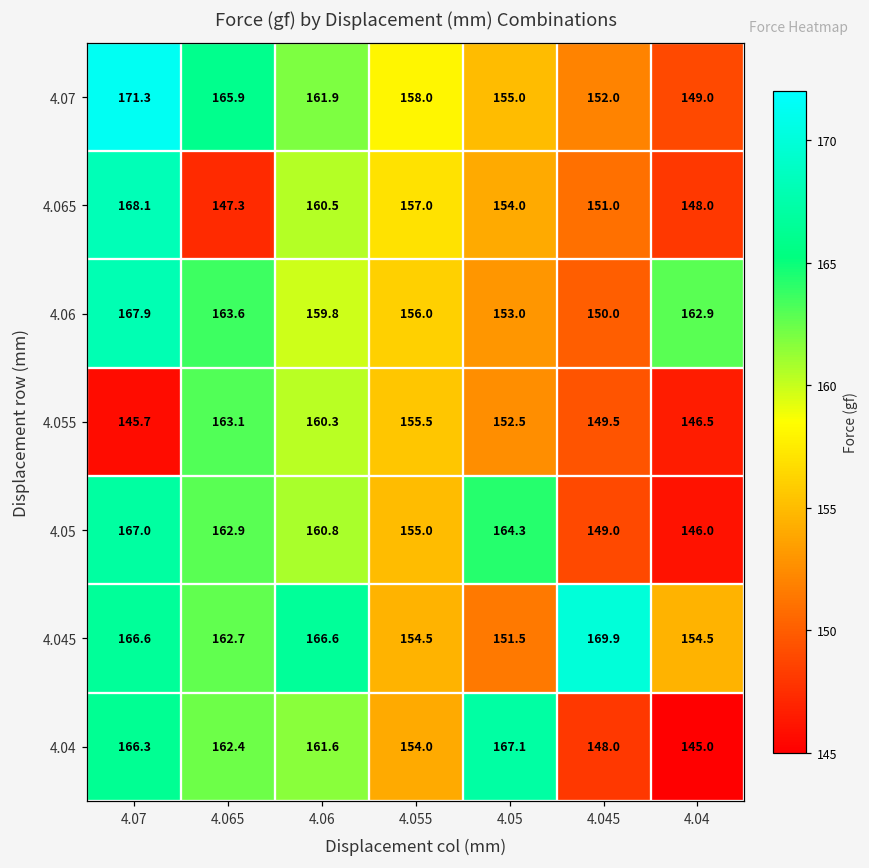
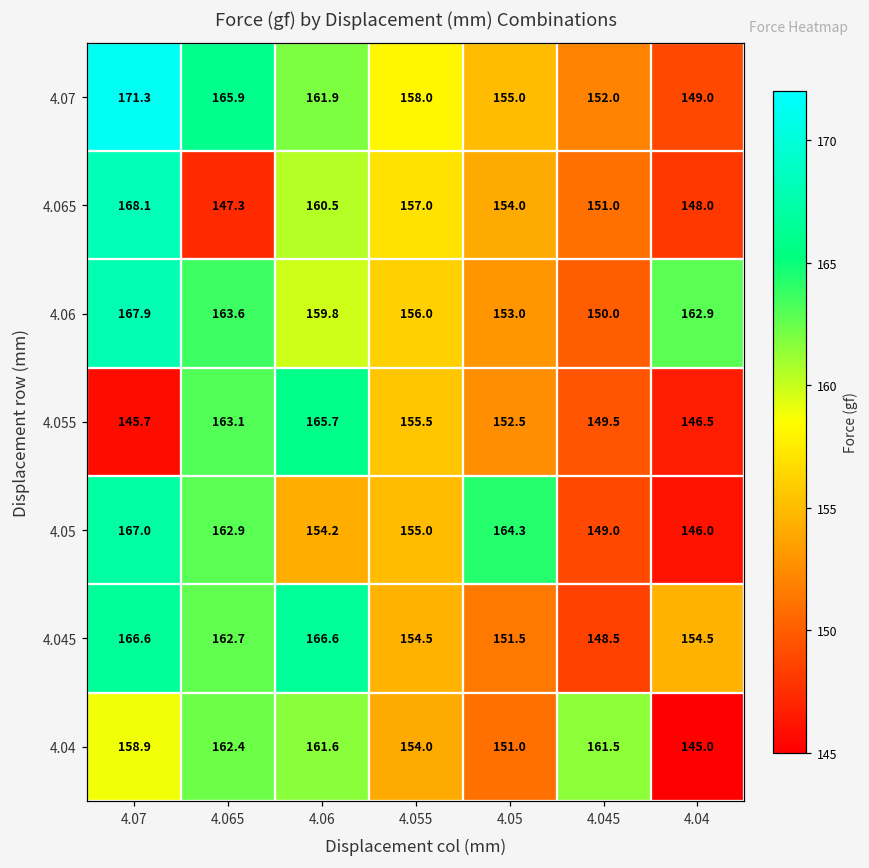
4.055, 4.06: 160.3 -> 165.7
4.05, 4.06: 160.8 -> 154.2
4.045, 4.045: 169.9 -> 148.5
4.04, 4.07: 166.3 -> 158.9
4.04, 4.05: 167.1 -> 151.0
4.04, 4.045: 148.0 -> 161.5
